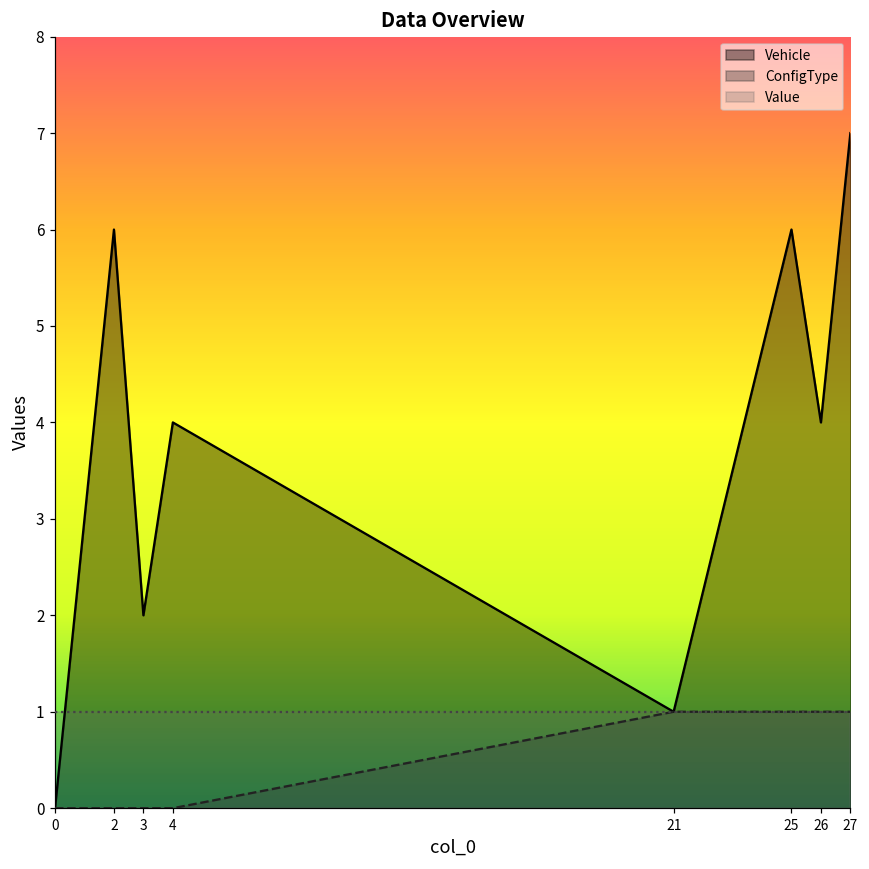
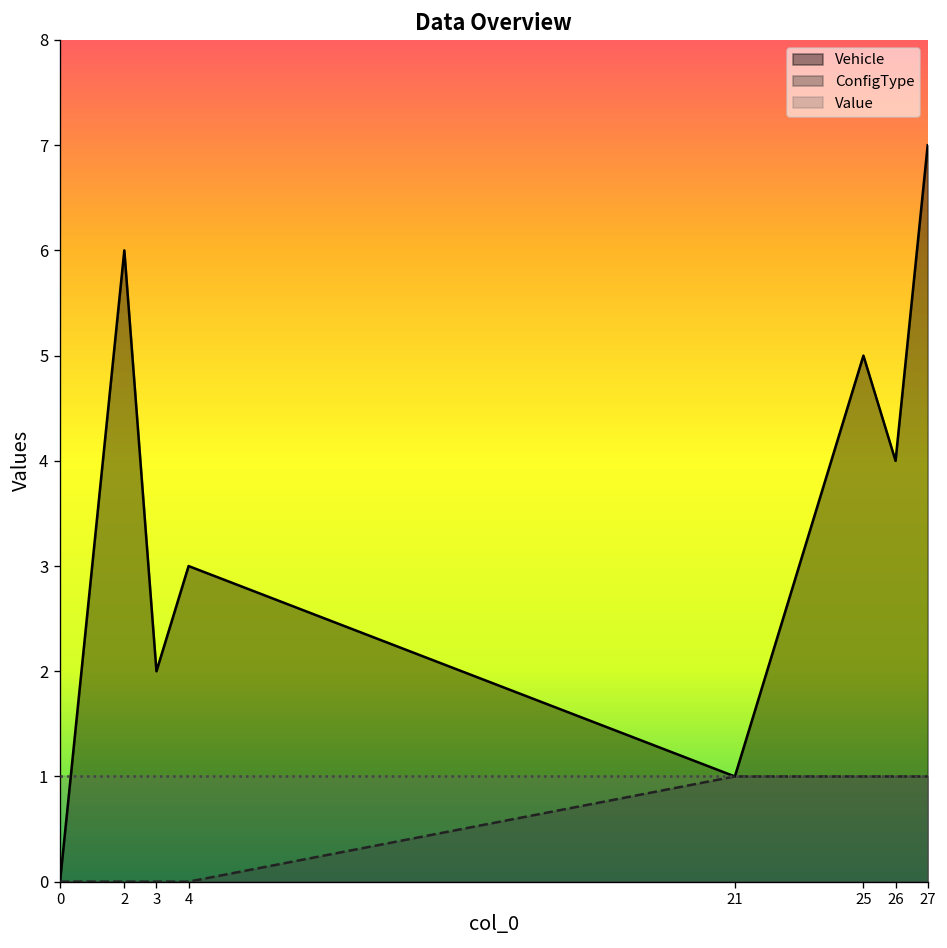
Vehicle, 4: 4 -> 3
Vehicle, 25: 6 -> 5
